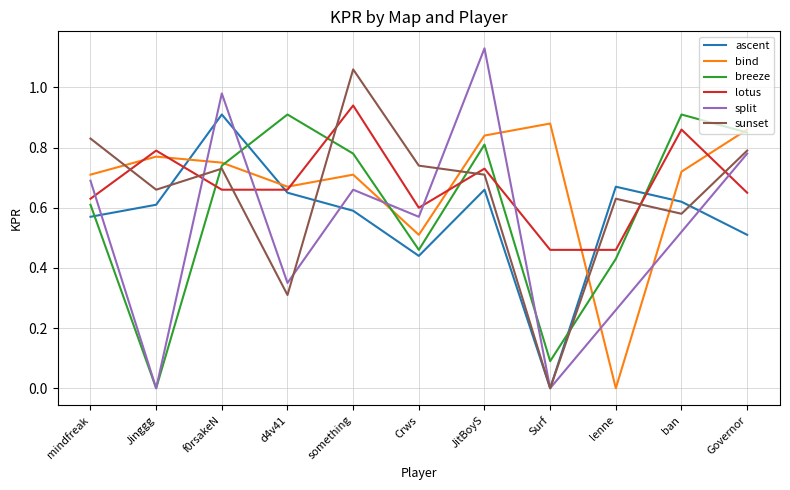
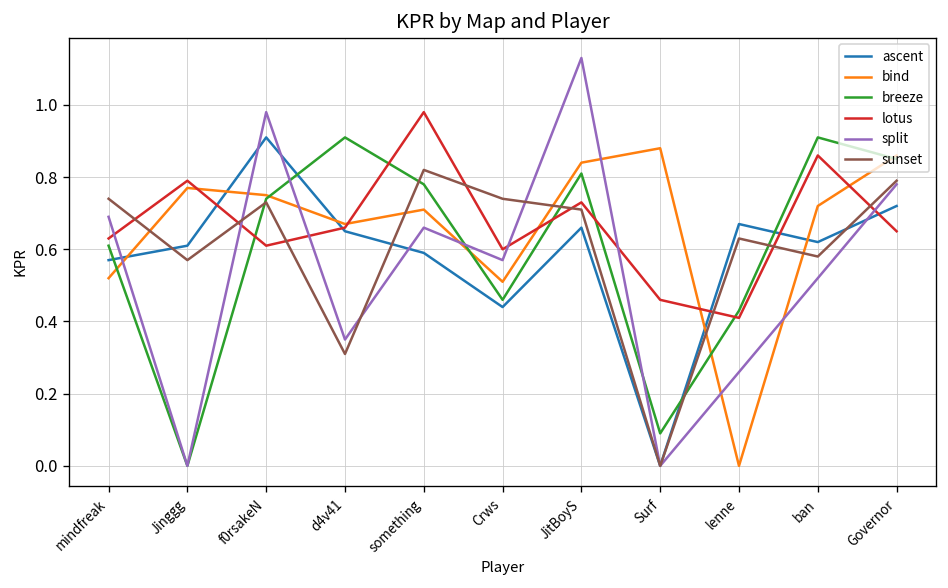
bind, mindfreak: 0.71 -> 0.52
sunset, mindfreak: 0.83 -> 0.74
sunset, Jinggg: 0.66 -> 0.57
lotus, f0rsakeN: 0.66 -> 0.61
lotus, something: 0.94 -> 0.98
sunset, something: 1.06 -> 0.82
lotus, lenne: 0.46 -> 0.41
ascent, Governor: 0.51 -> 0.72
